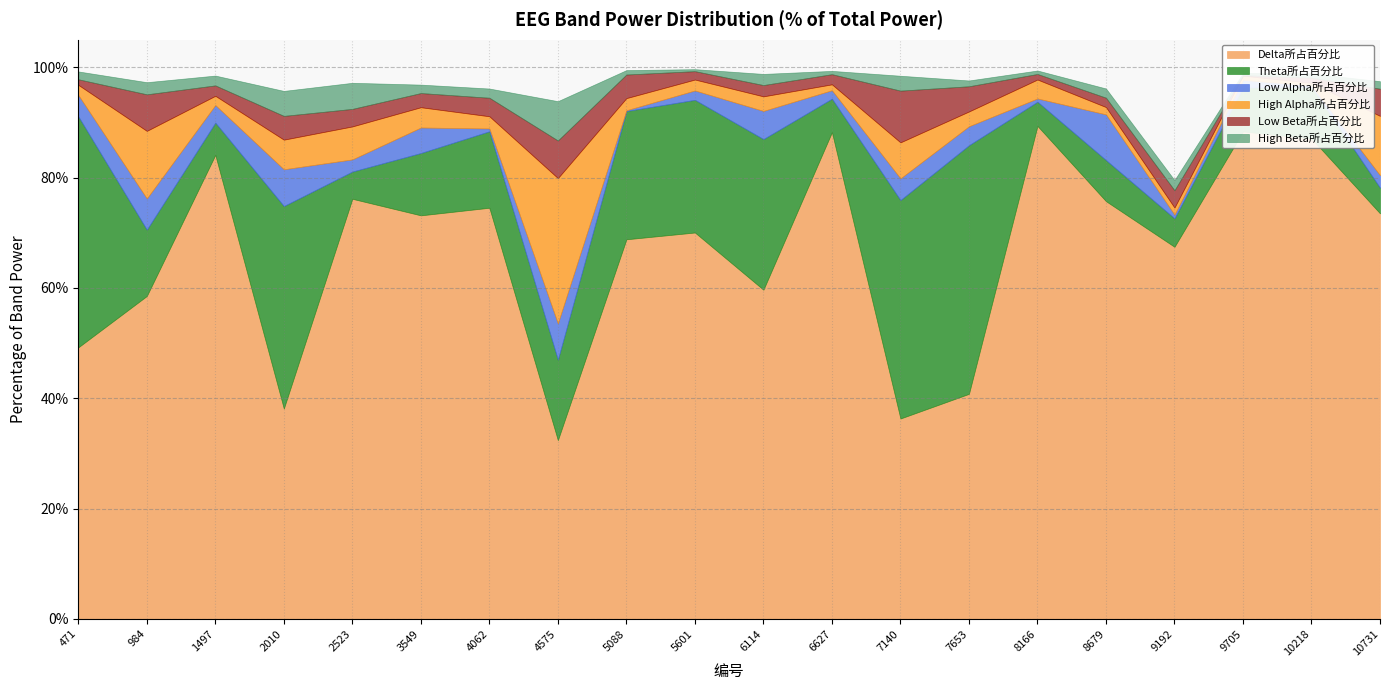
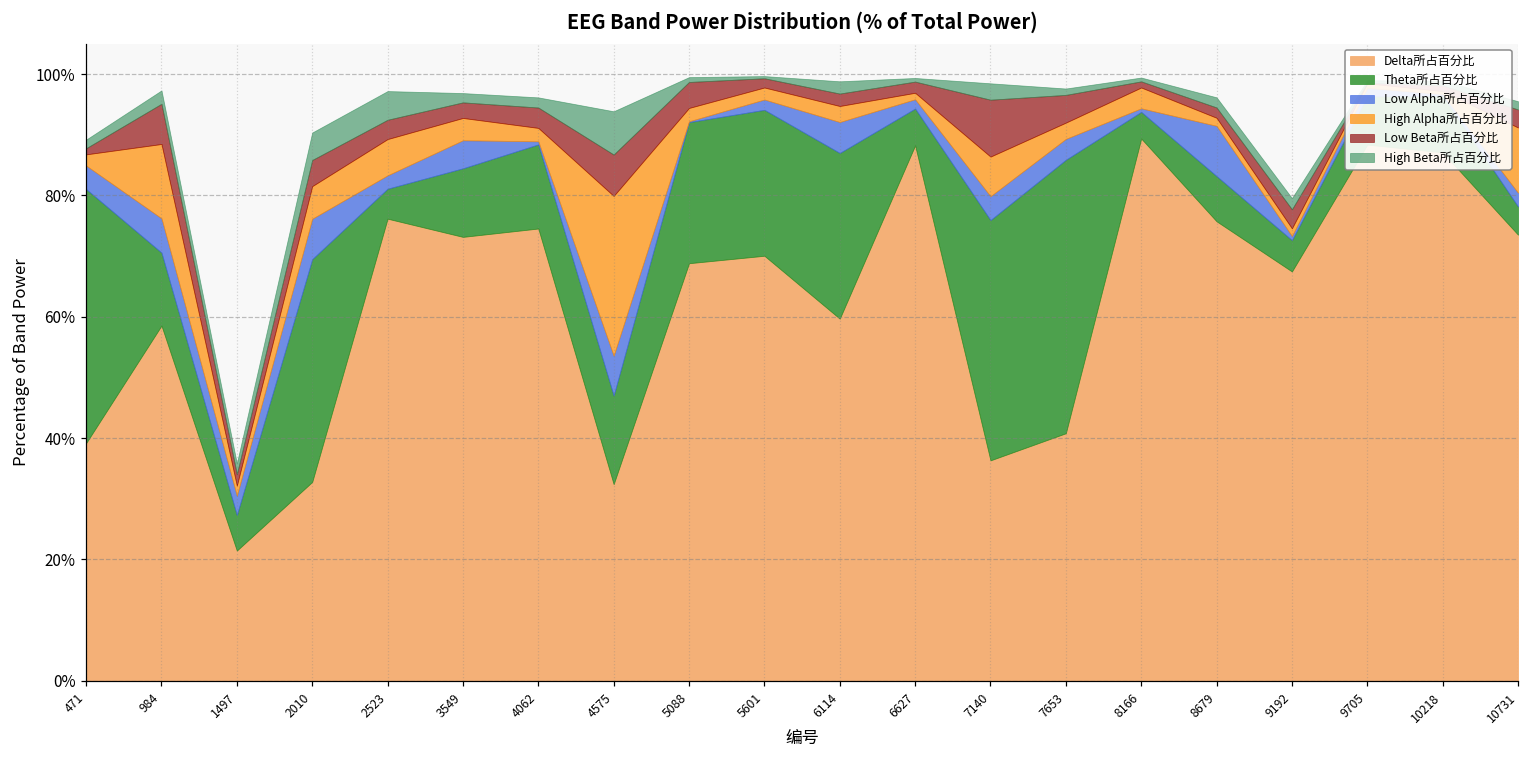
Delta所占百分比, 471: 49% -> 39%
Delta所占百分比, 1497: 84% -> 21%
Delta所占百分比, 2010: 38% -> 33%
Low Beta所占百分比, 10731: 5% -> 3%
